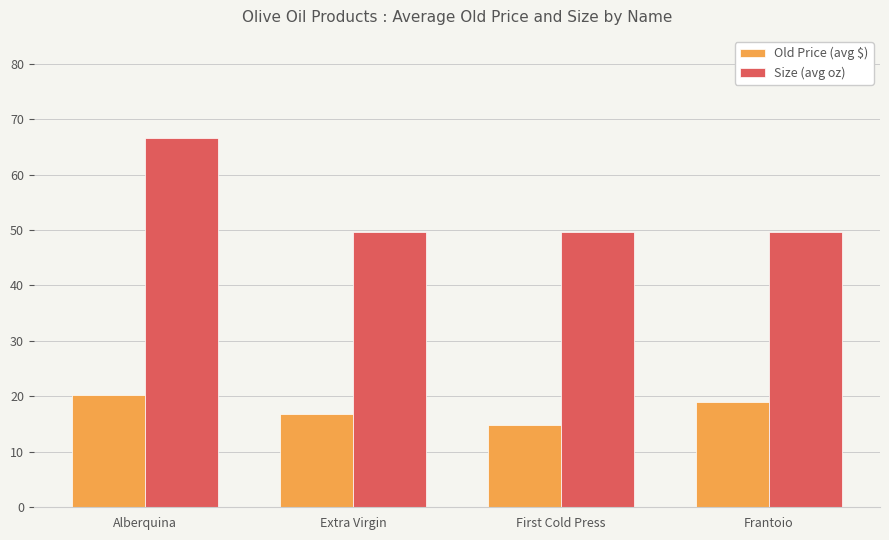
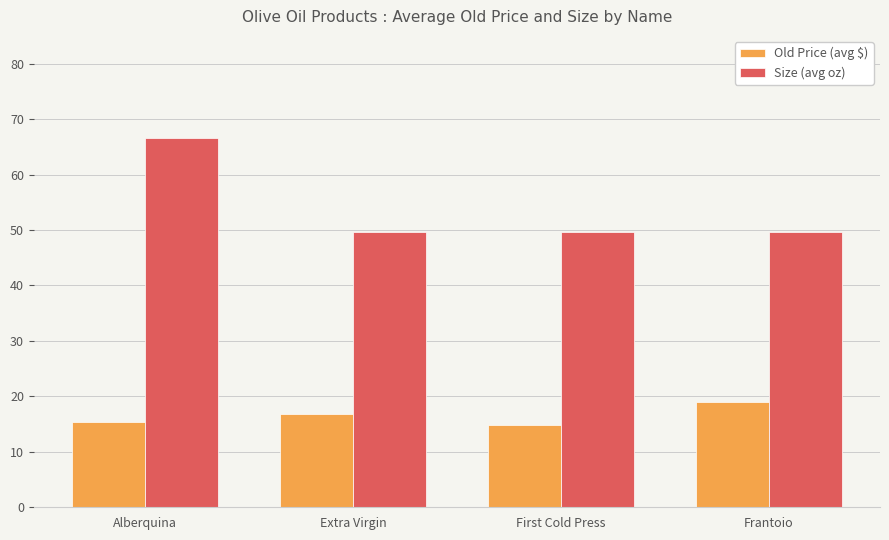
Old Price (avg $), Alberquina: 20 -> 15
